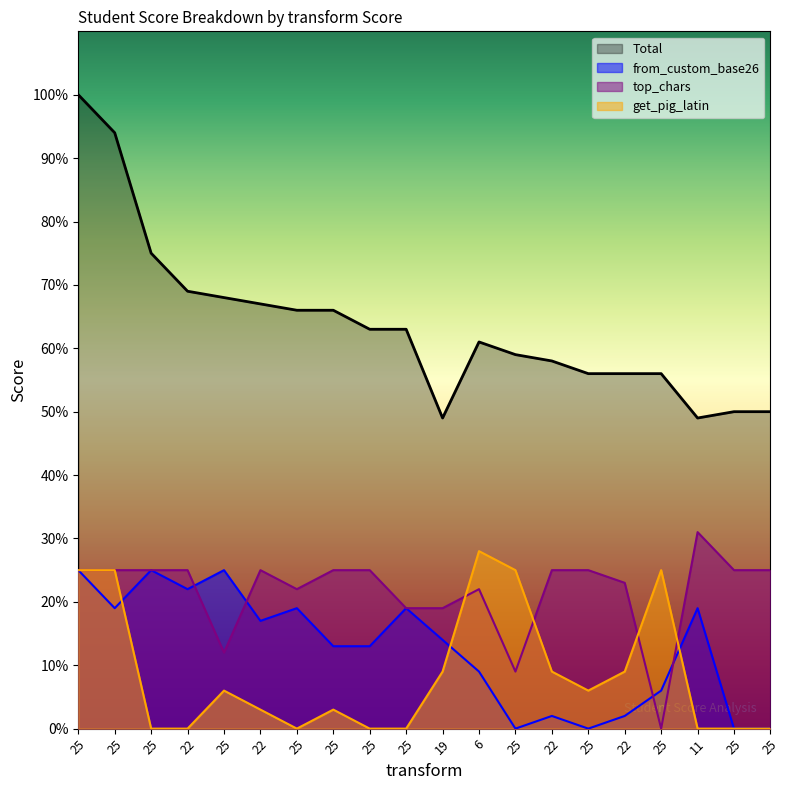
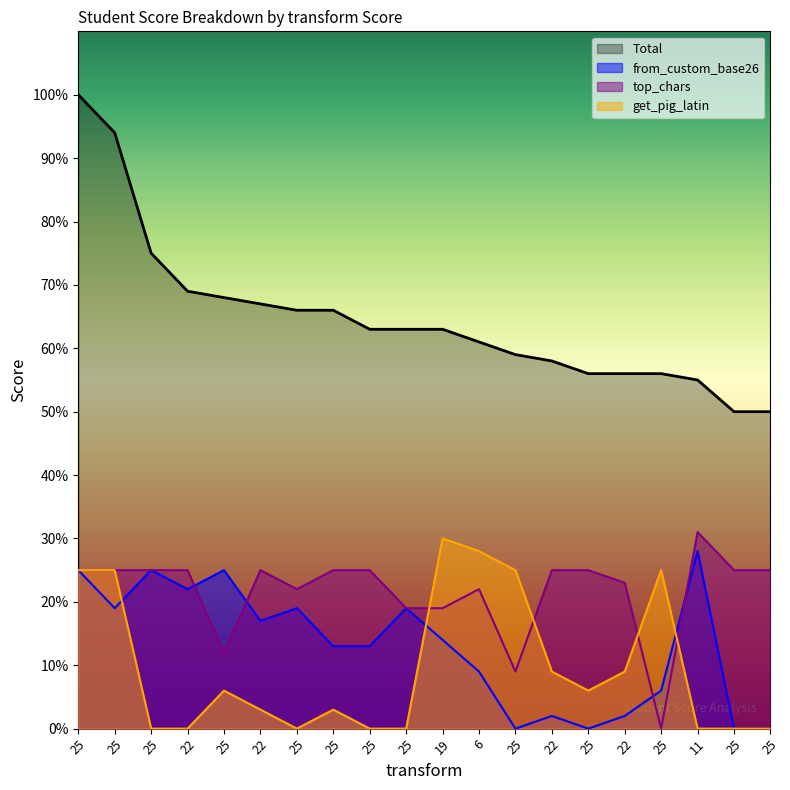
Total, 19: 49% -> 63%
get_pig_latin, 19: 9% -> 30%
Total, 11: 49% -> 55%
from_custom_base26, 11: 19% -> 28%
